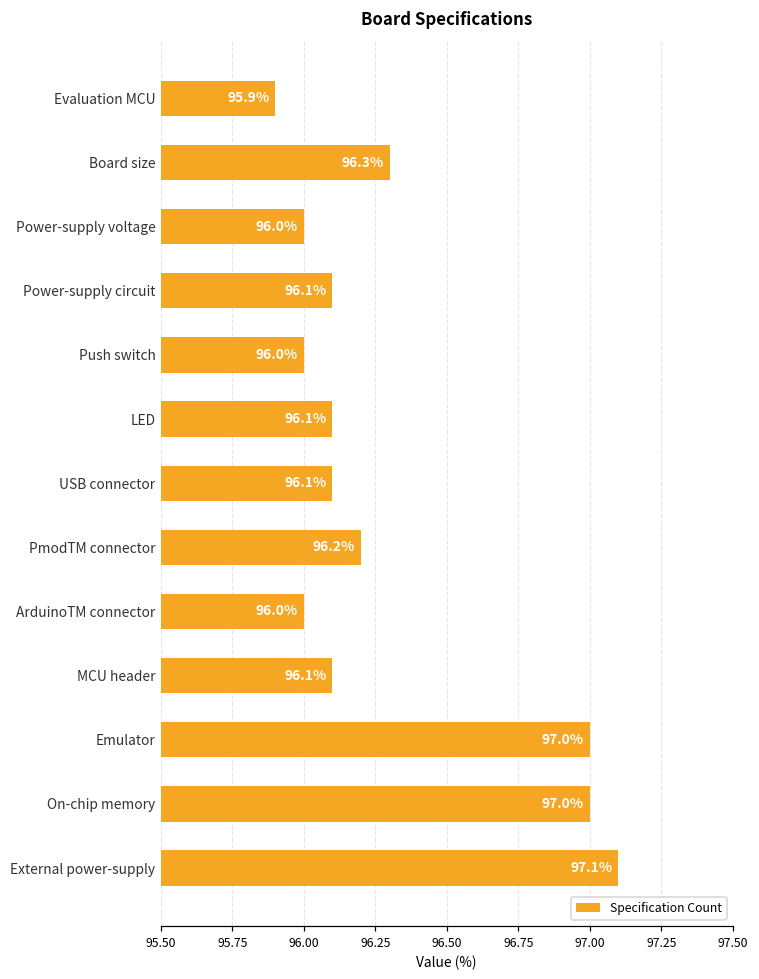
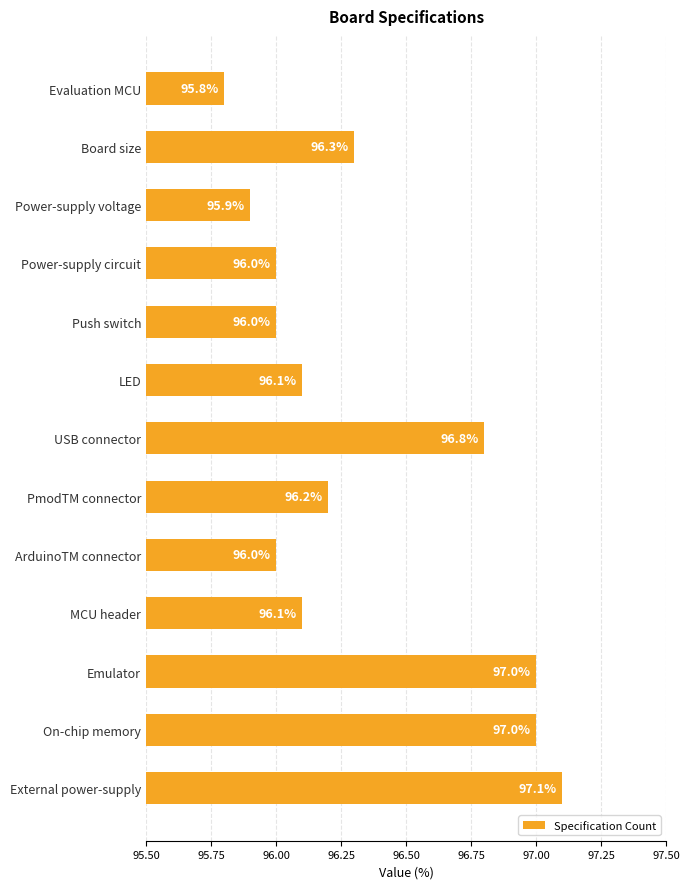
Evaluation MCU: 95.9% -> 95.8%
Power-supply voltage: 96.0% -> 95.9%
Power-supply circuit: 96.1% -> 96.0%
USB connector: 96.1% -> 96.8%
